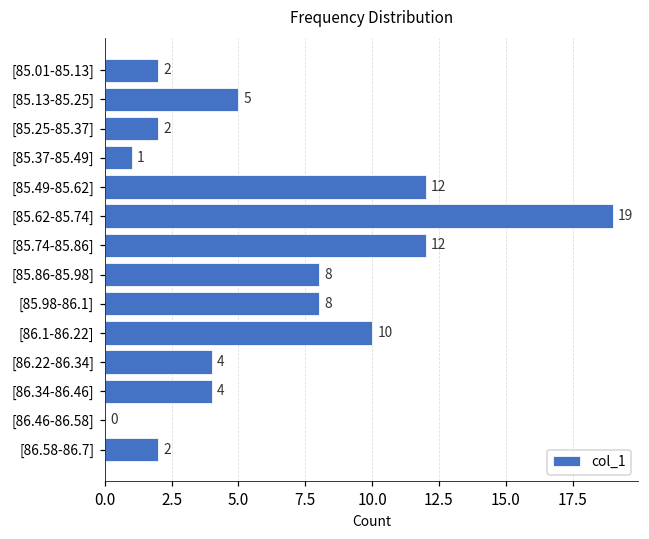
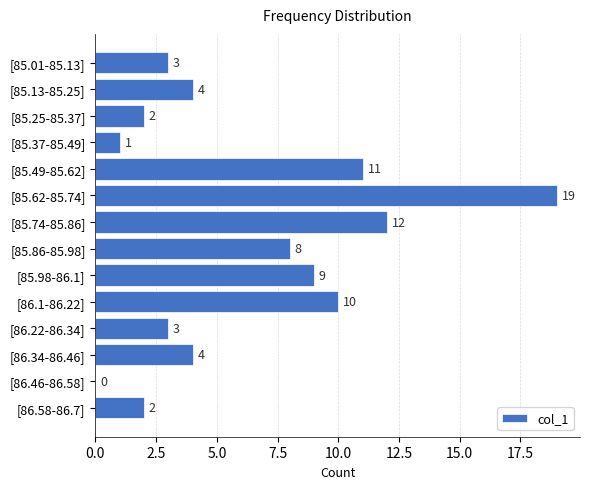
[85.01-85.13]: 2 -> 3
[85.13-85.25]: 5 -> 4
[85.49-85.62]: 12 -> 11
[85.98-86.1]: 8 -> 9
[86.22-86.34]: 4 -> 3
